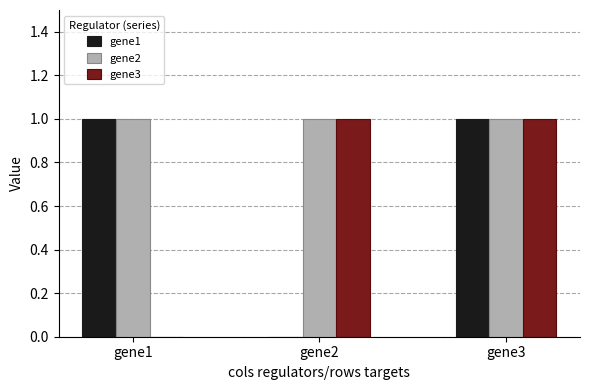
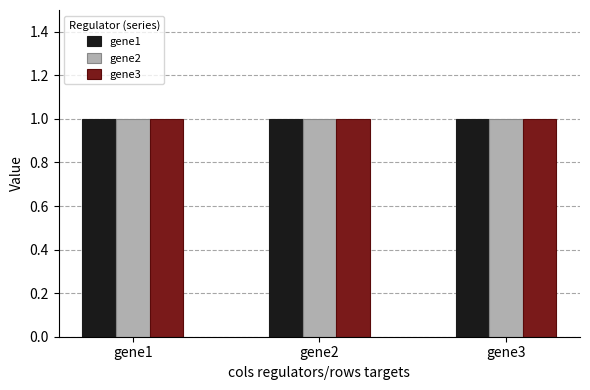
gene3, gene1: 0 -> 1
gene1, gene2: 0 -> 1
